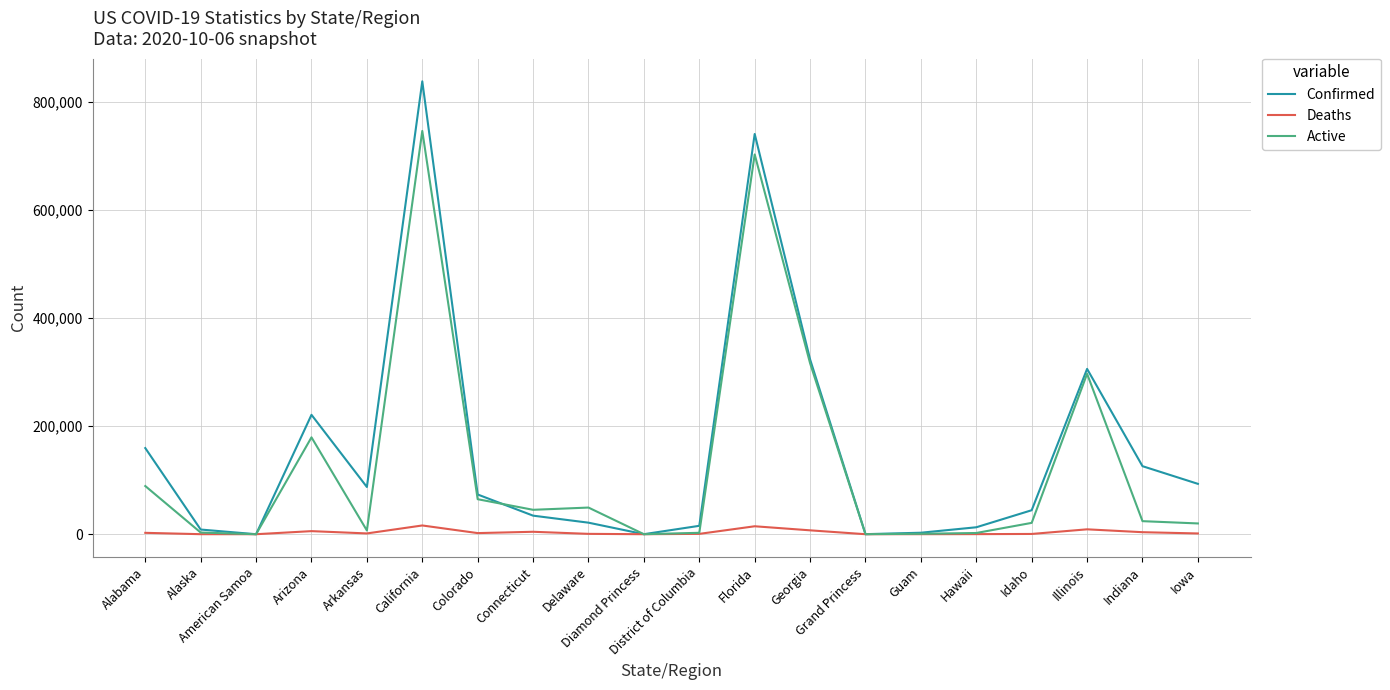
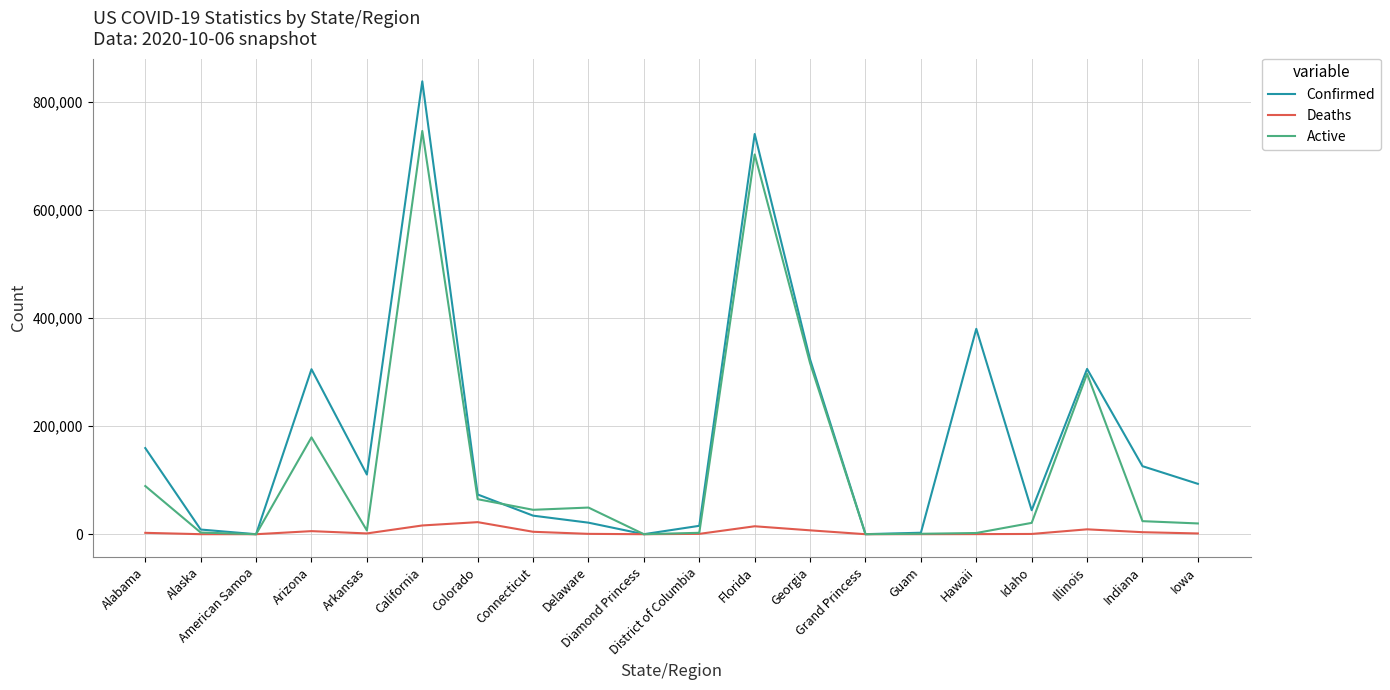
Confirmed, Arizona: 220,000 -> 310,000
Confirmed, Arkansas: 90,000 -> 110,000
Deaths, Colorado: 0 -> 20,000
Confirmed, Hawaii: 10,000 -> 380,000
